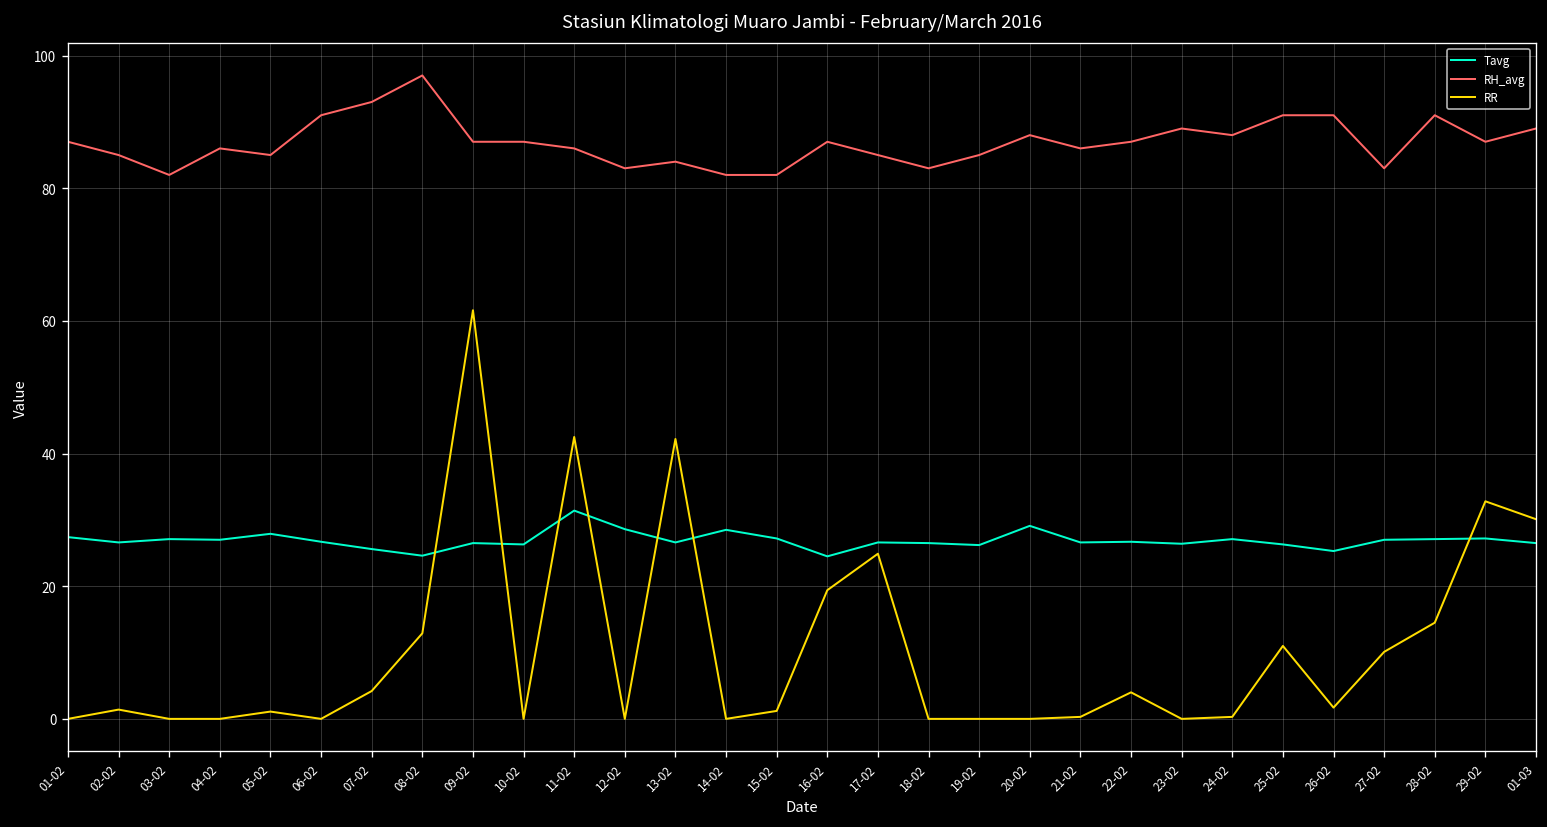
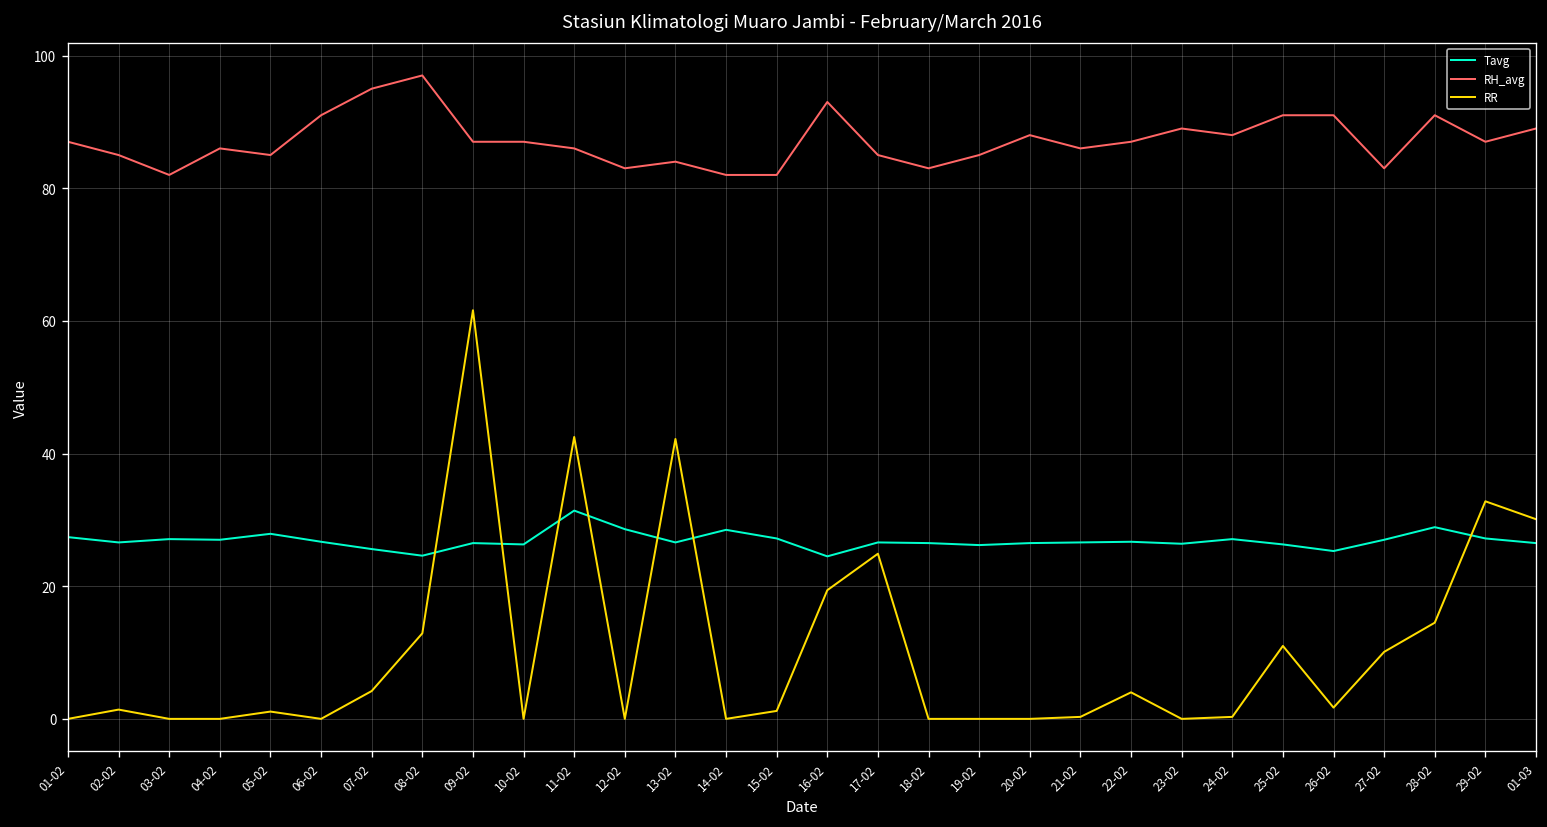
RH_avg, 07-02: 93 -> 95
RH_avg, 16-02: 87 -> 93
Tavg, 20-02: 29 -> 27
Tavg, 28-02: 27 -> 29
